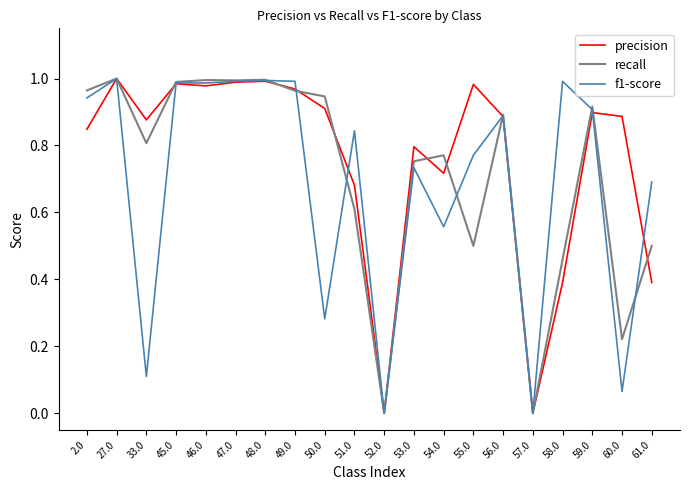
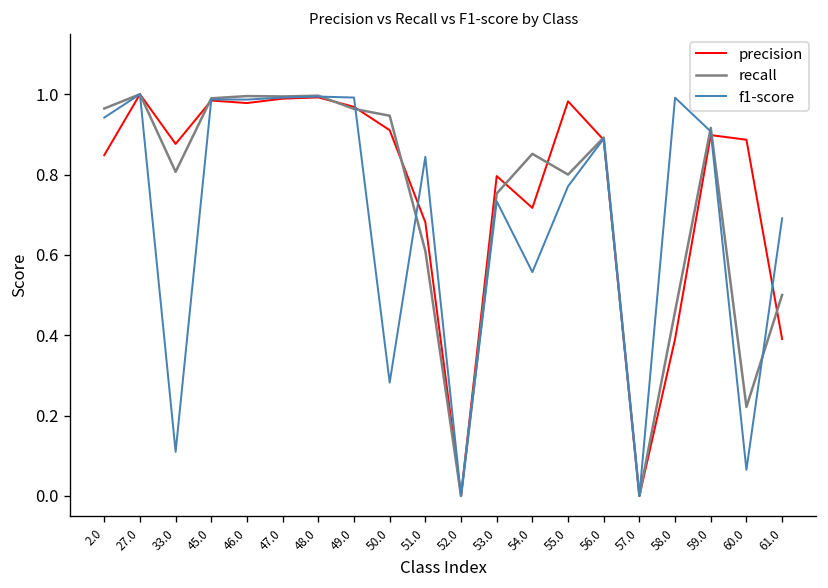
recall, 54.0: 0.77 -> 0.85
recall, 55.0: 0.5 -> 0.8
